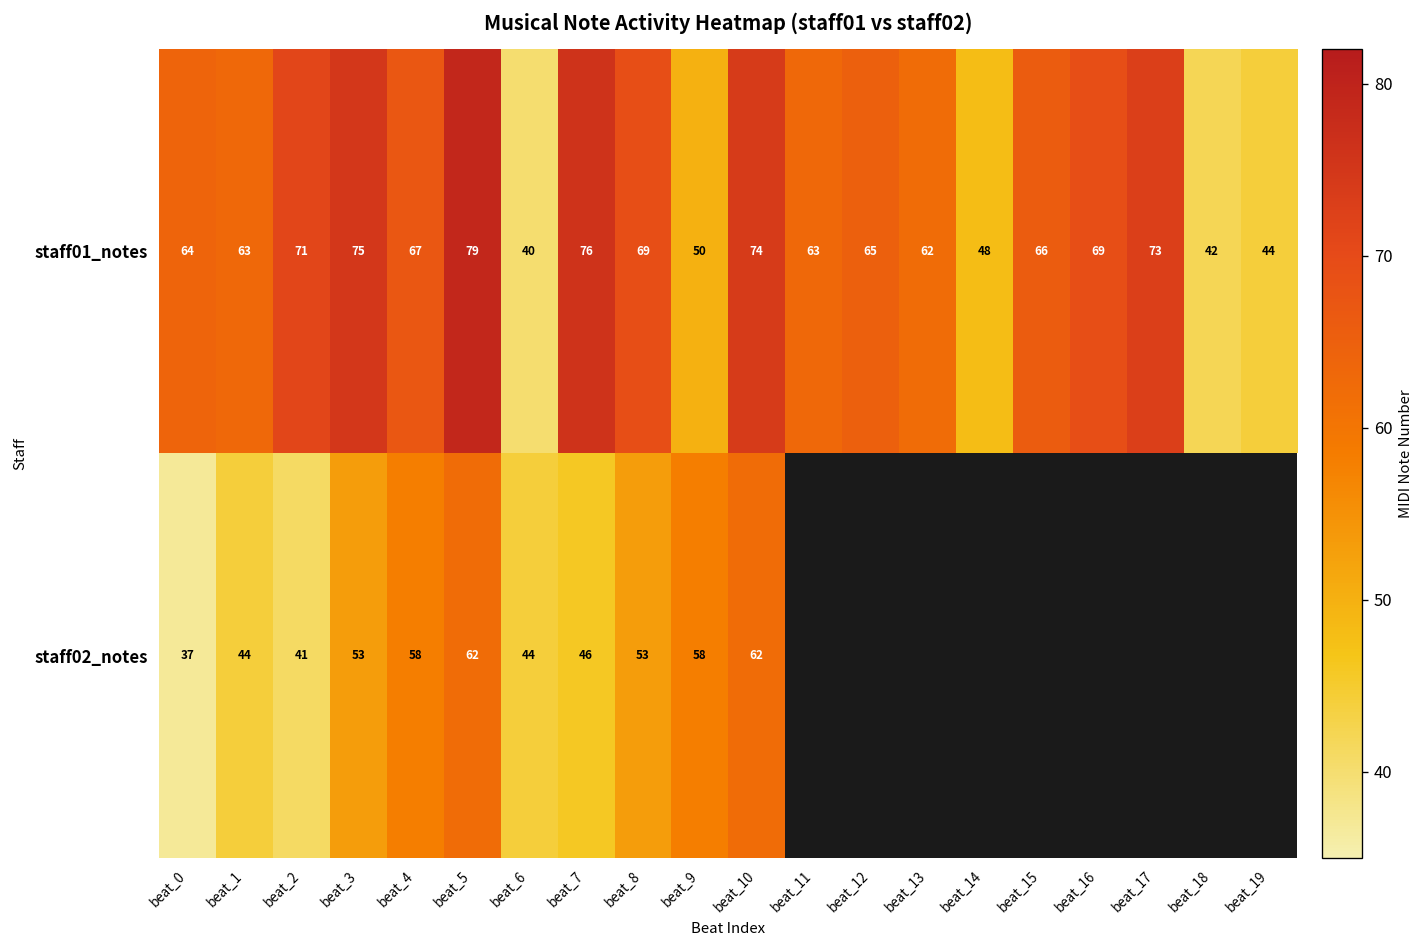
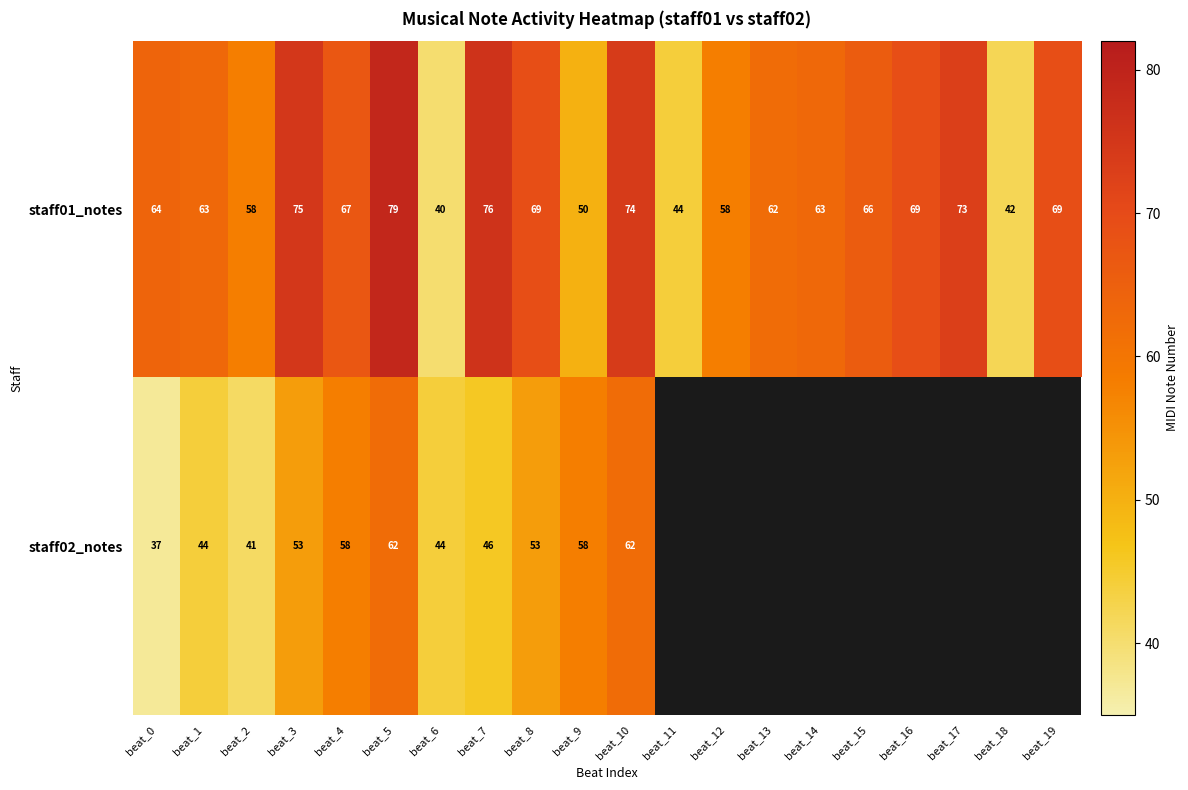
staff01_notes, beat_2: 71 -> 58
staff01_notes, beat_11: 63 -> 44
staff01_notes, beat_12: 65 -> 58
staff01_notes, beat_14: 48 -> 63
staff01_notes, beat_19: 44 -> 69
